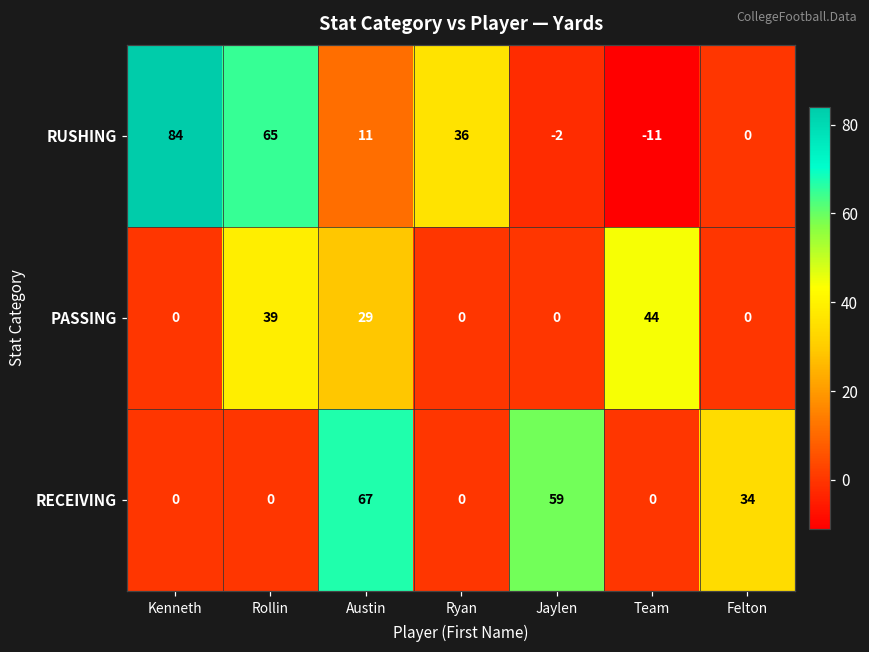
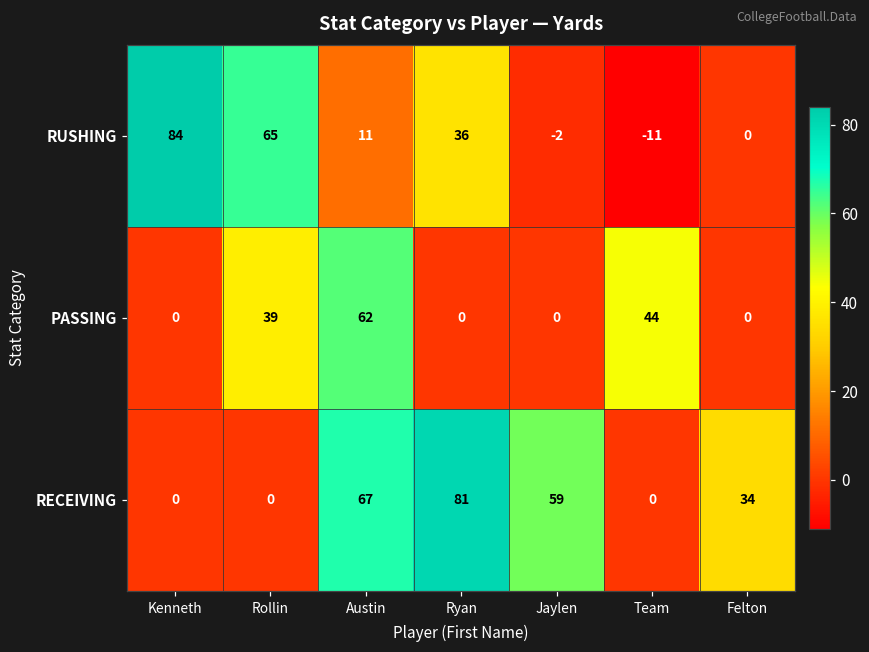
PASSING, Austin: 29 -> 62
RECEIVING, Ryan: 0 -> 81
